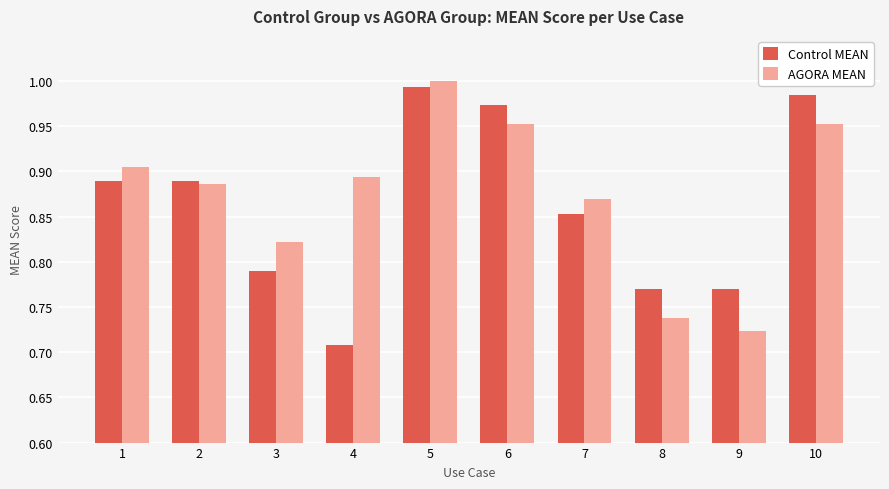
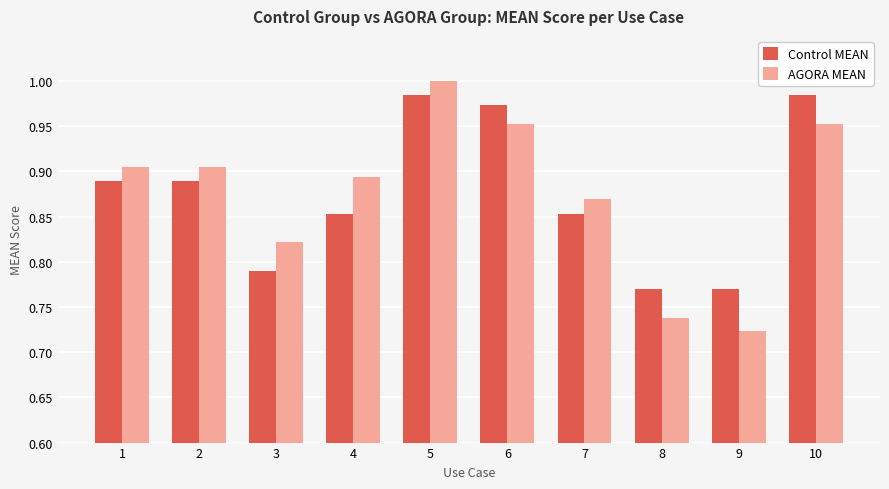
AGORA MEAN, 2: 0.89 -> 0.90
Control MEAN, 4: 0.71 -> 0.85
Control MEAN, 5: 0.99 -> 0.98
